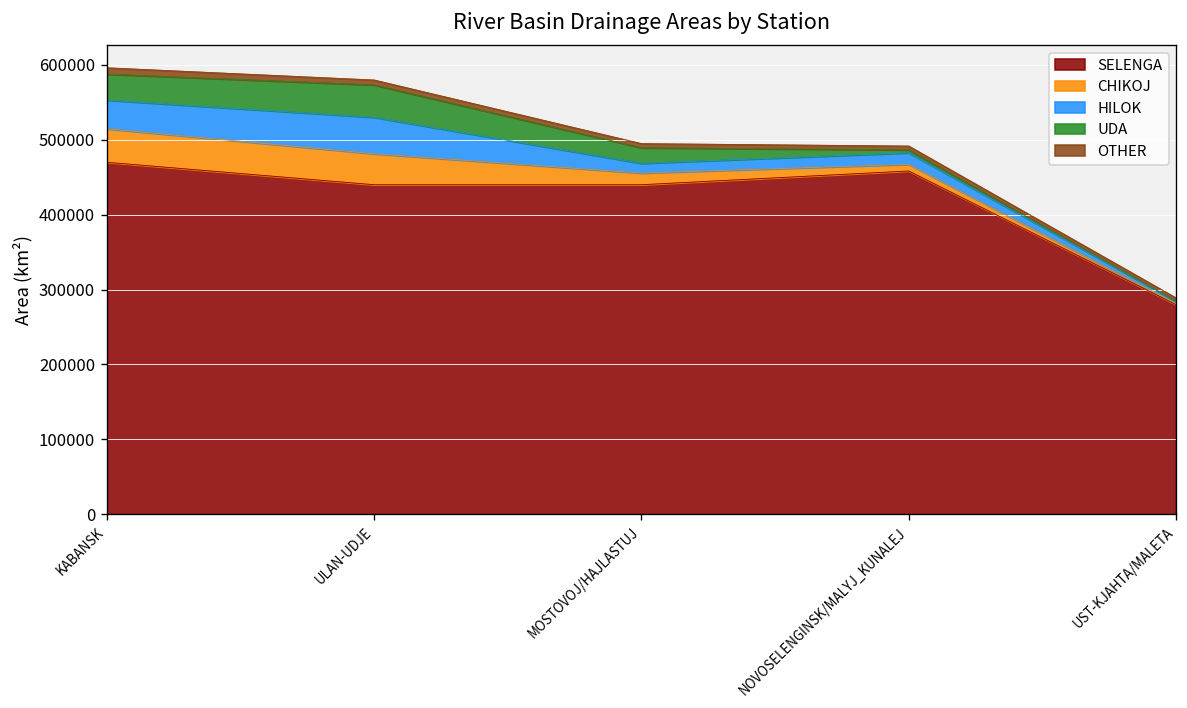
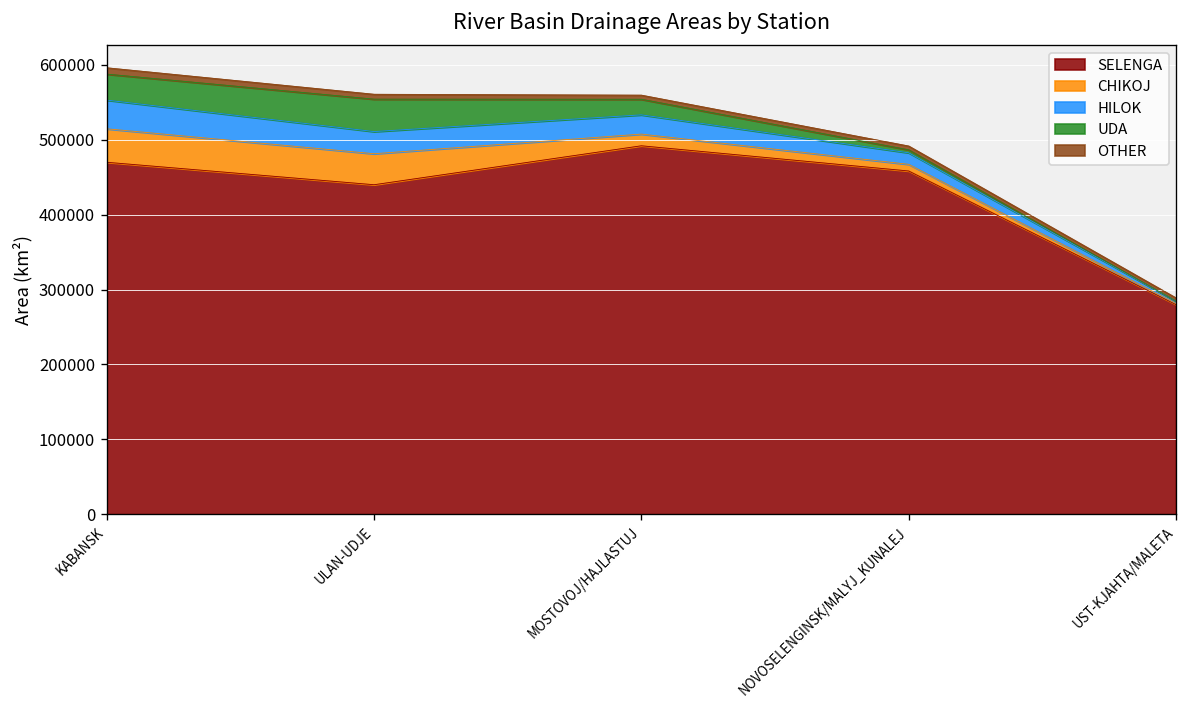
HILOK, ULAN-UDJE: 50000 -> 30000
SELENGA, MOSTOVOJ/HAJLASTUJ: 440000 -> 490000
HILOK, MOSTOVOJ/HAJLASTUJ: 10000 -> 30000
